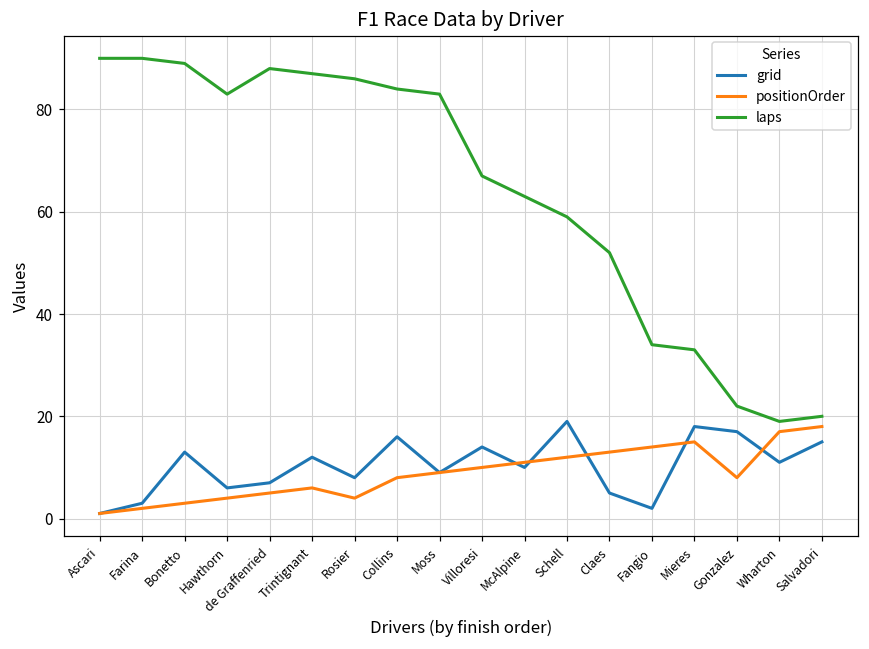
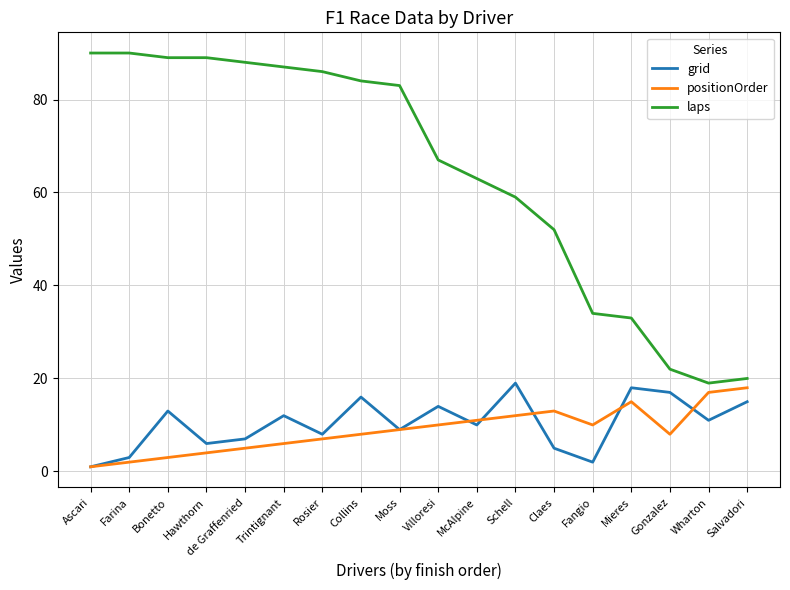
laps, Hawthorn: 83 -> 89
positionOrder, Rosier: 4 -> 7
positionOrder, Fangio: 14 -> 10
